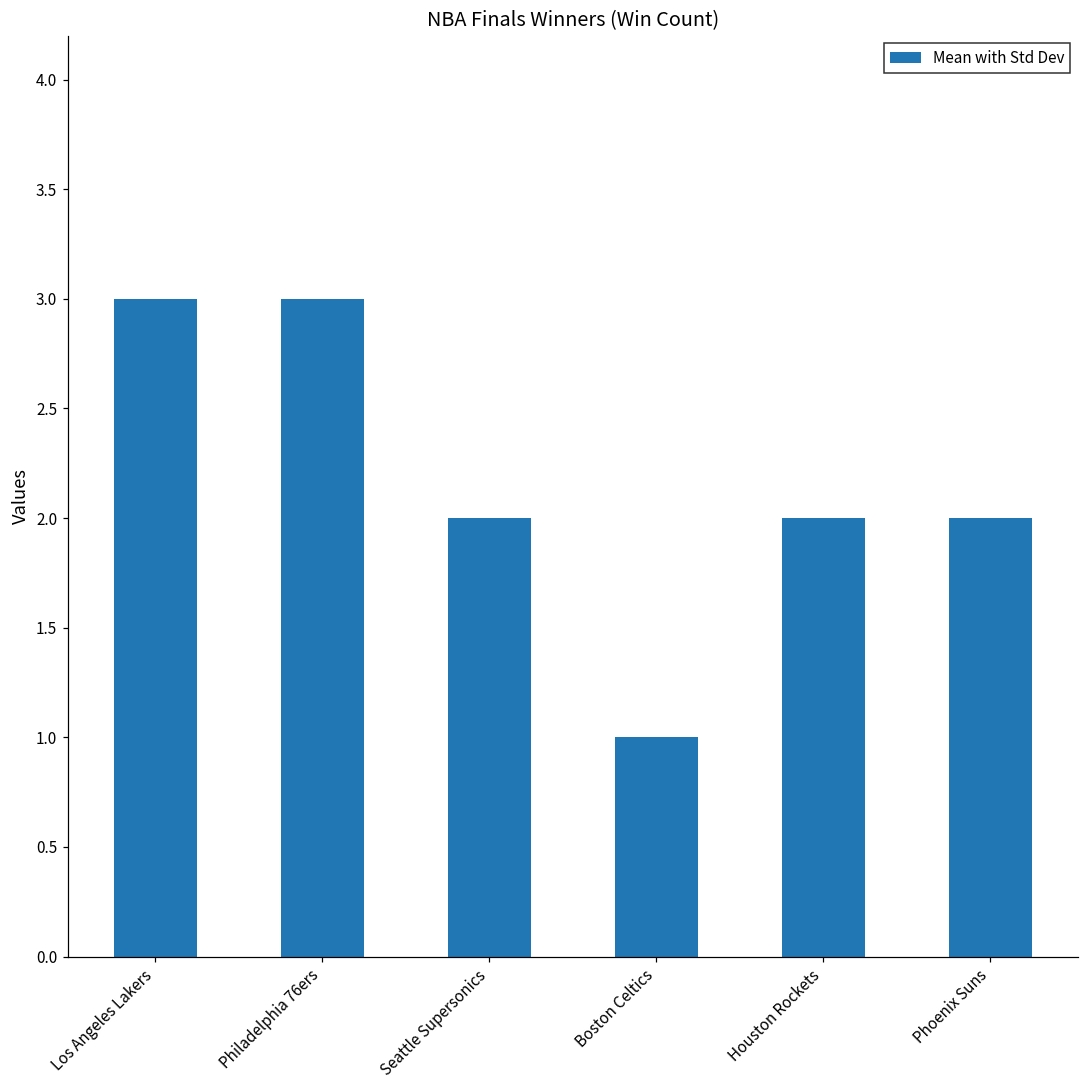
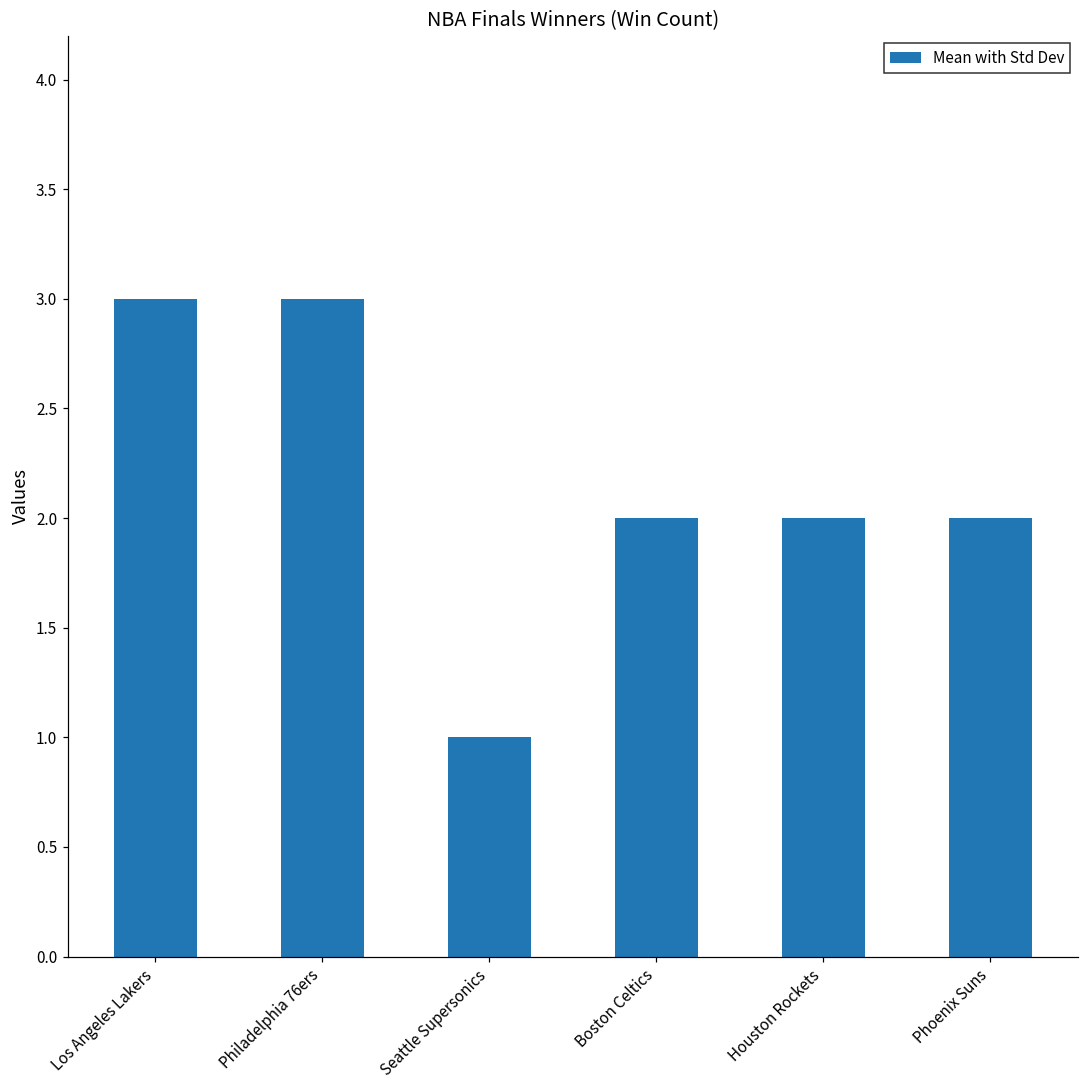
Seattle Supersonics: 2 -> 1
Boston Celtics: 1 -> 2
